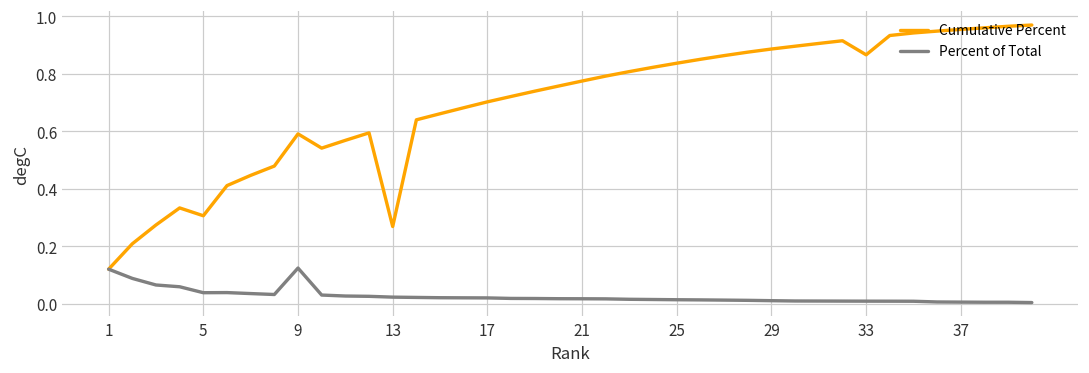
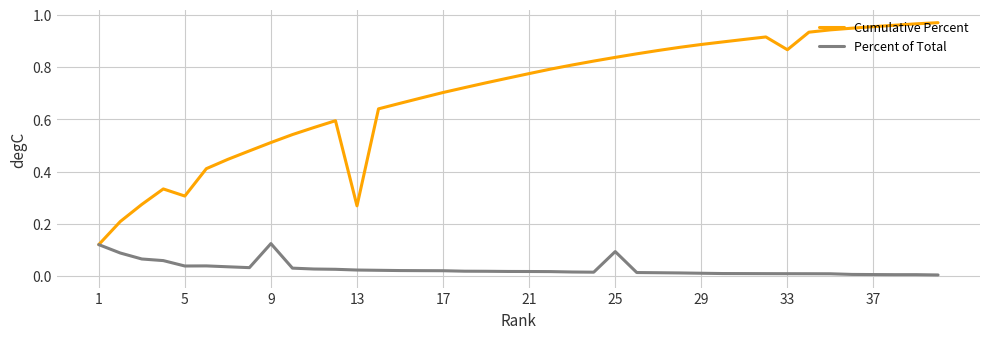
Cumulative Percent, 9: 0.59 -> 0.51
Percent of Total, 25: 0.01 -> 0.09
